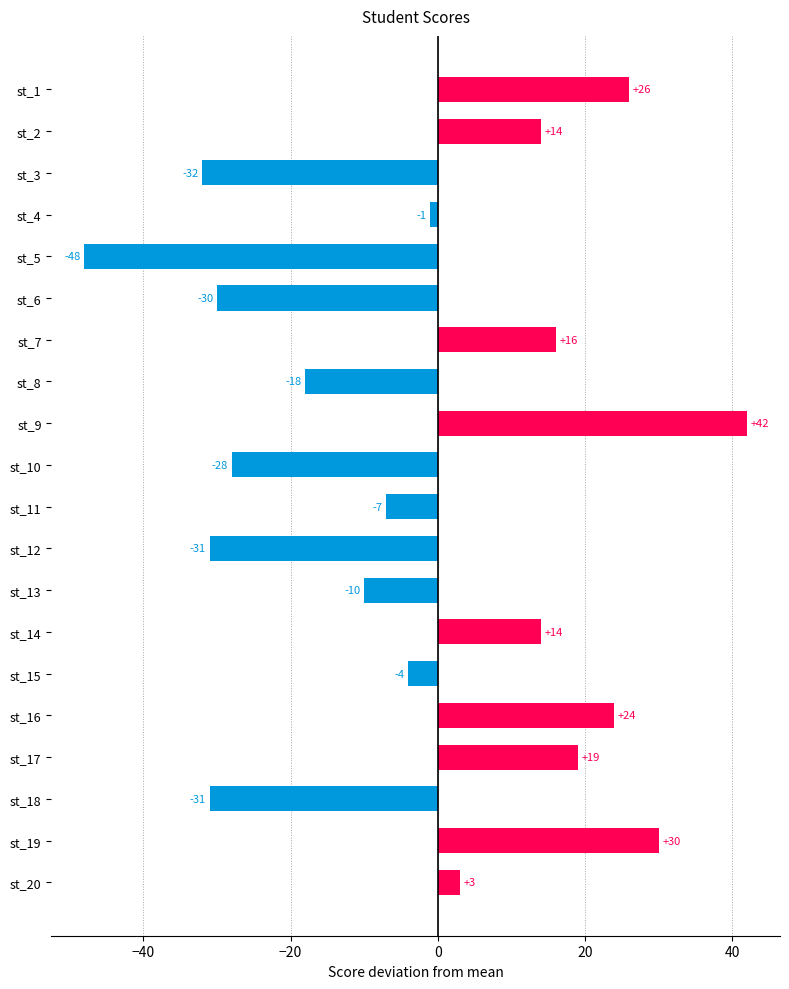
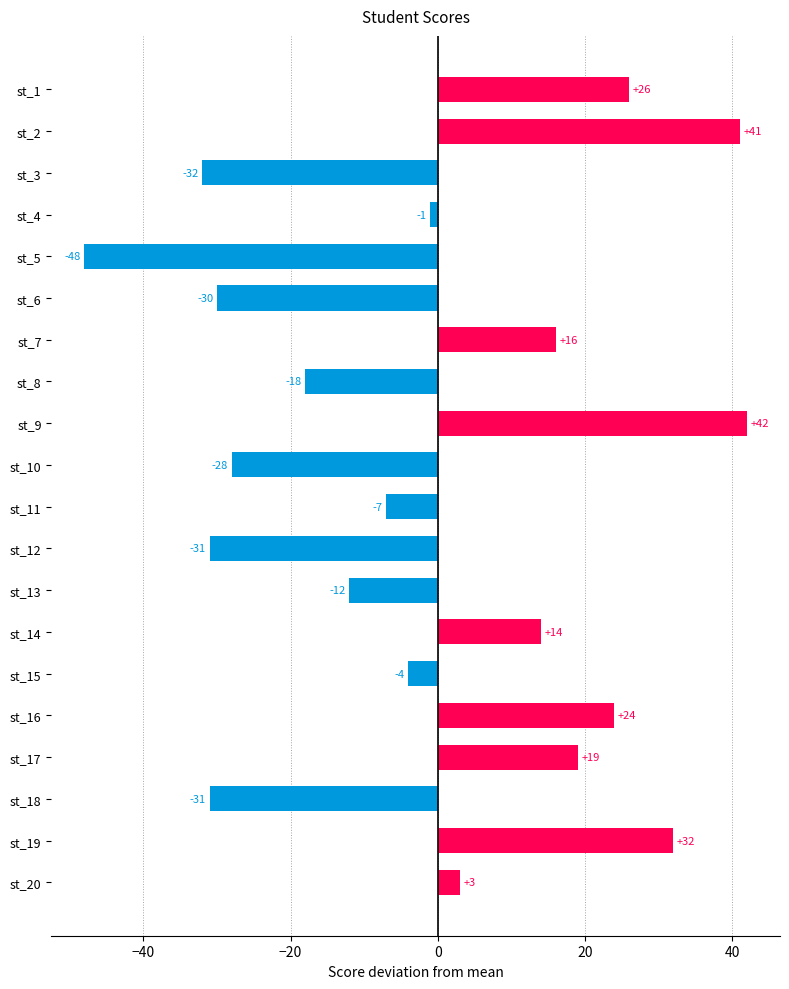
st_2: +14 -> +41
st_13: -10 -> -12
st_19: +30 -> +32
